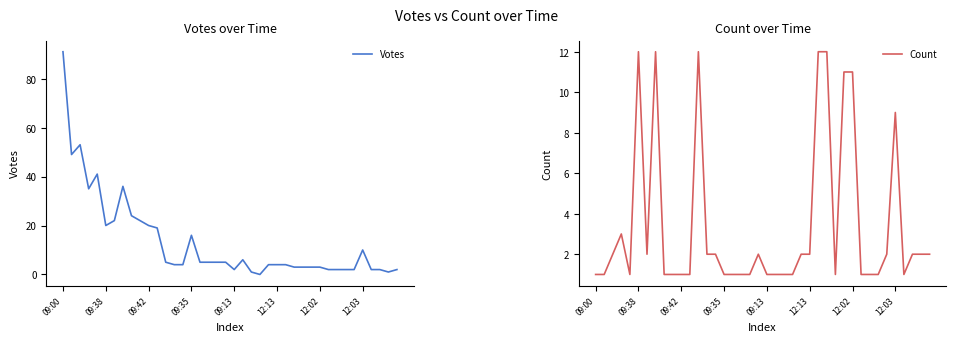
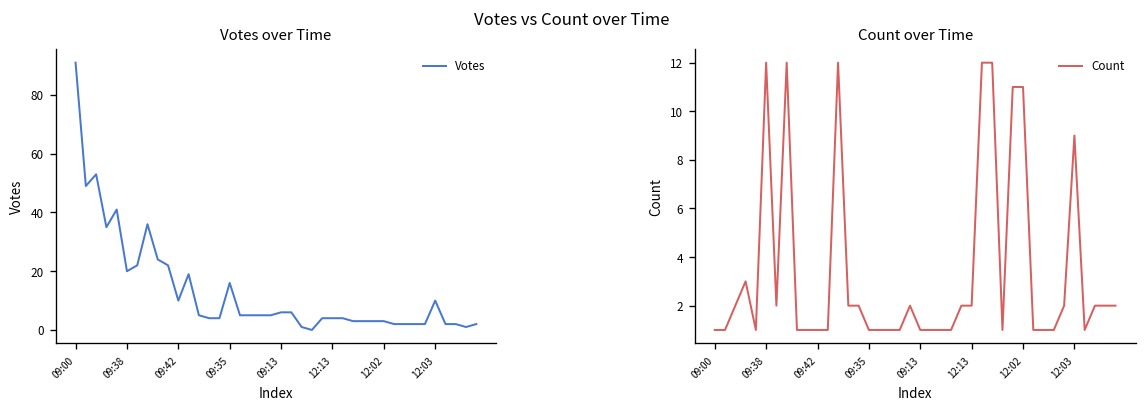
Votes over Time, 09:42: 20 -> 10
Votes over Time, 09:13: 2 -> 6
